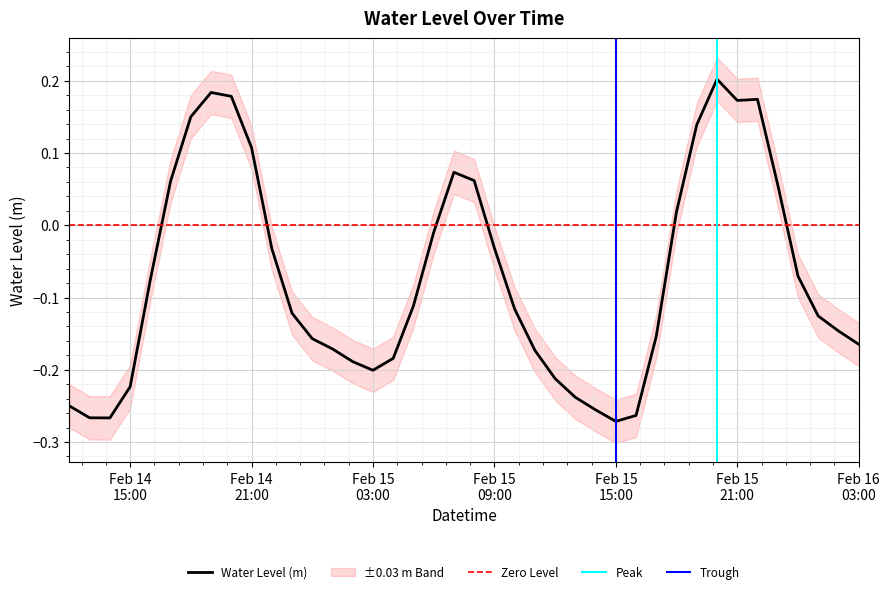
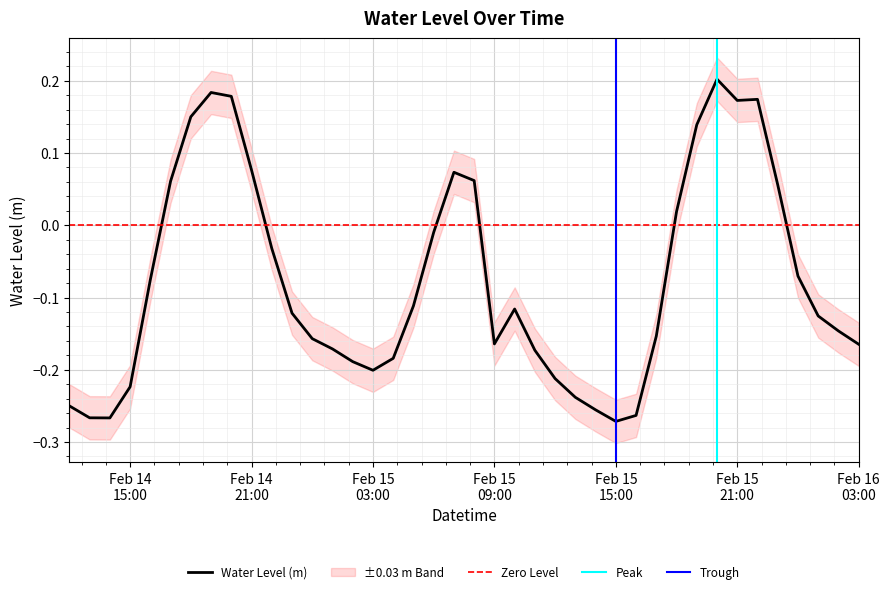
Water Level (m), Feb 14 21:00: 0.11 -> 0.08
Water Level (m), Feb 15 09:00: -0.03 -> -0.16
